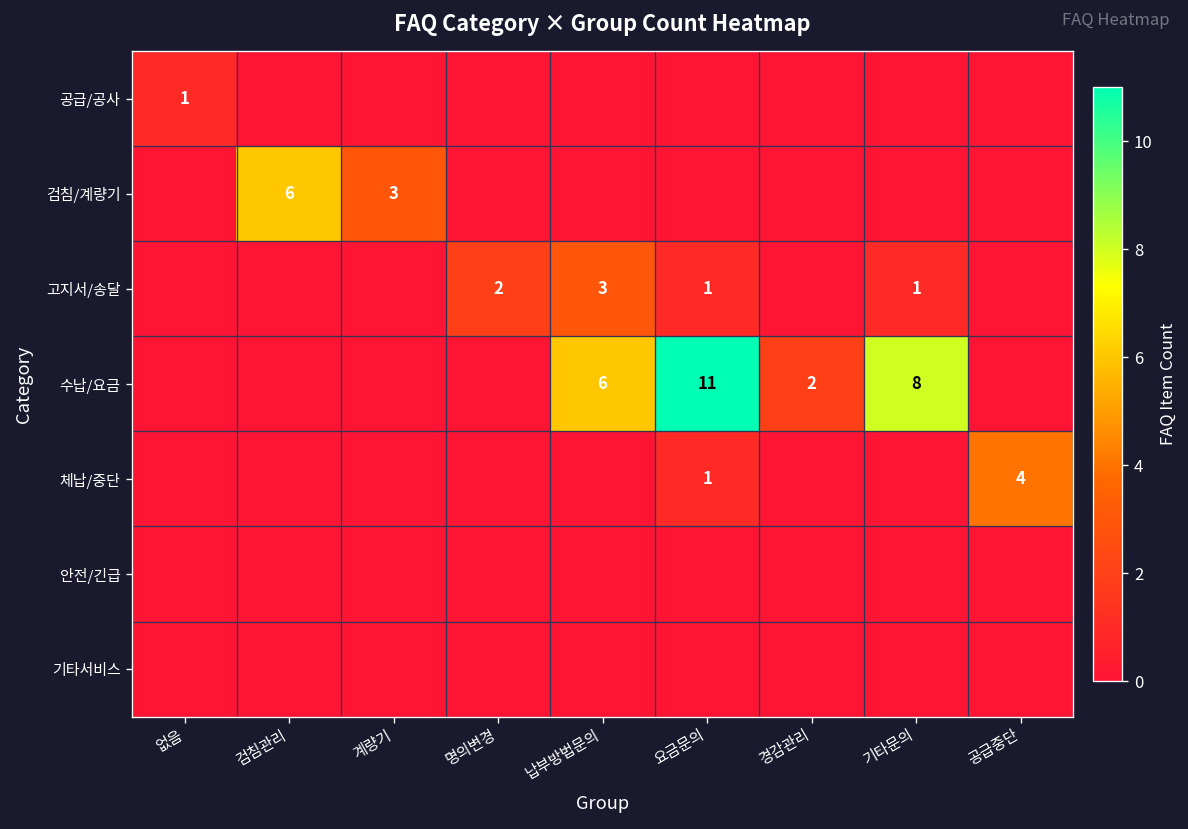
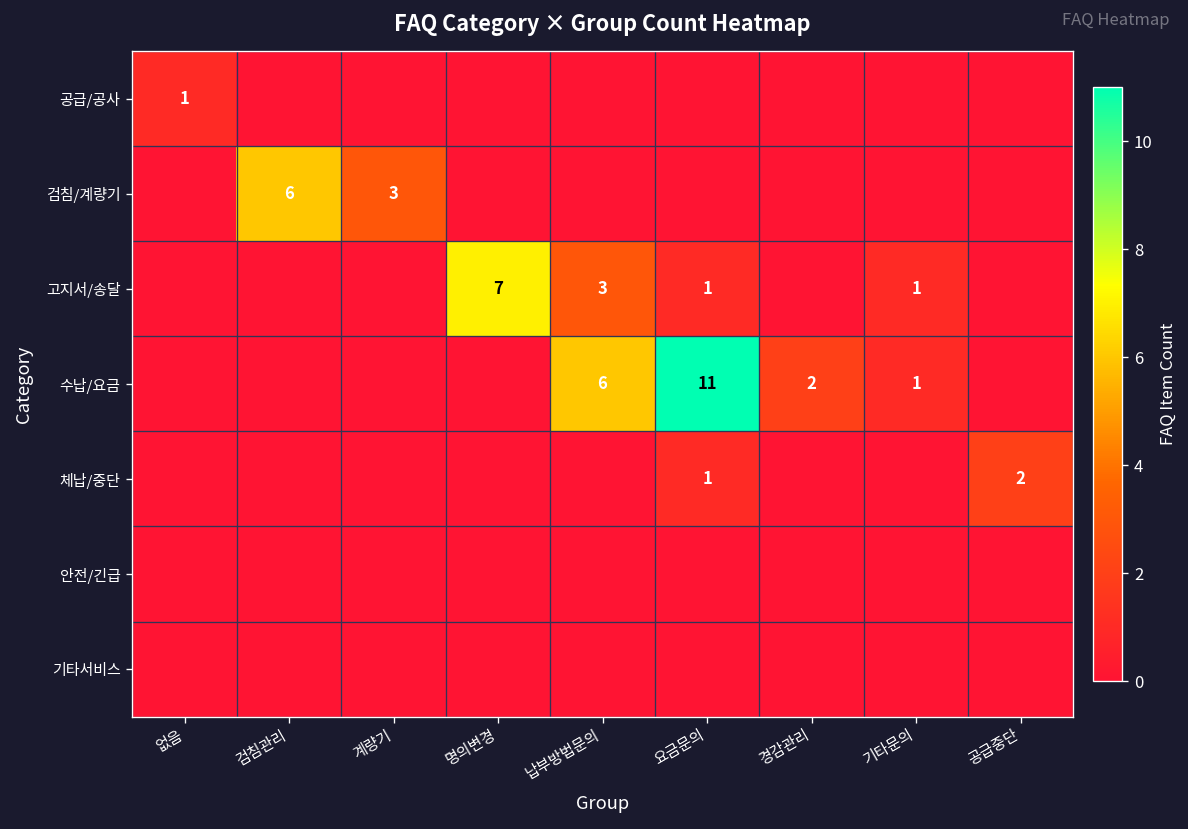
고지서/송달, 명의변경: 2 -> 7
수납/요금, 기타문의: 8 -> 1
체납/중단, 공급중단: 4 -> 2
